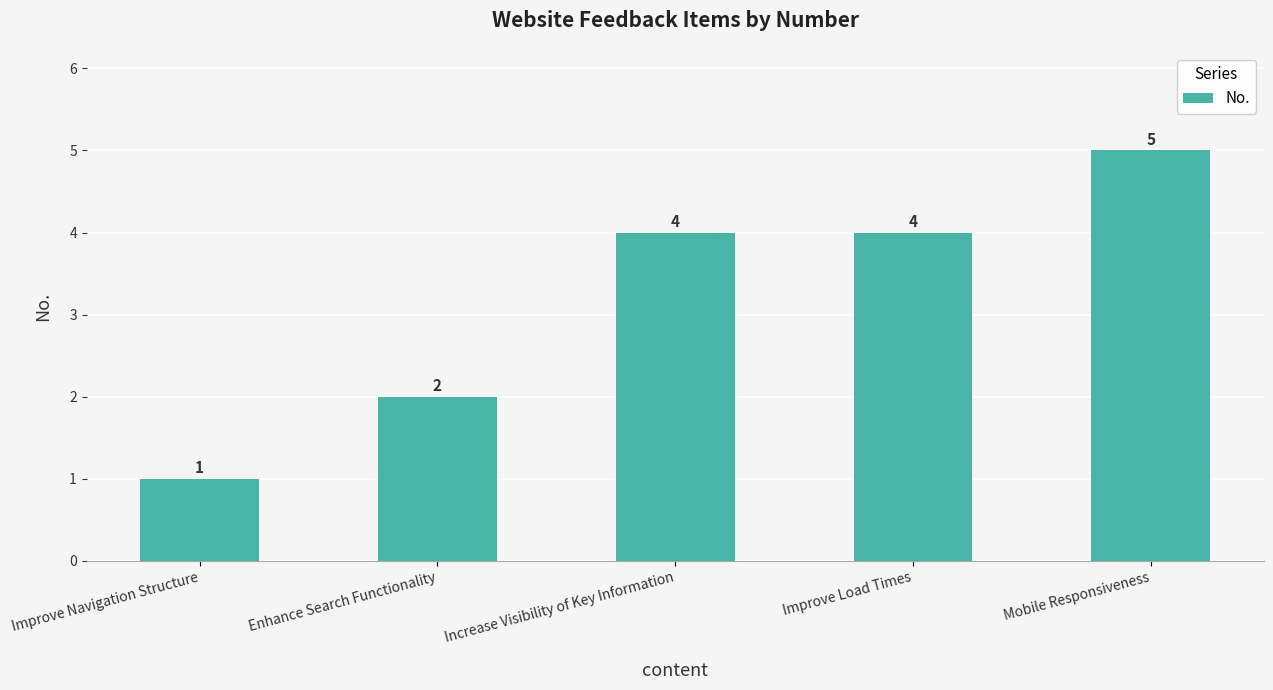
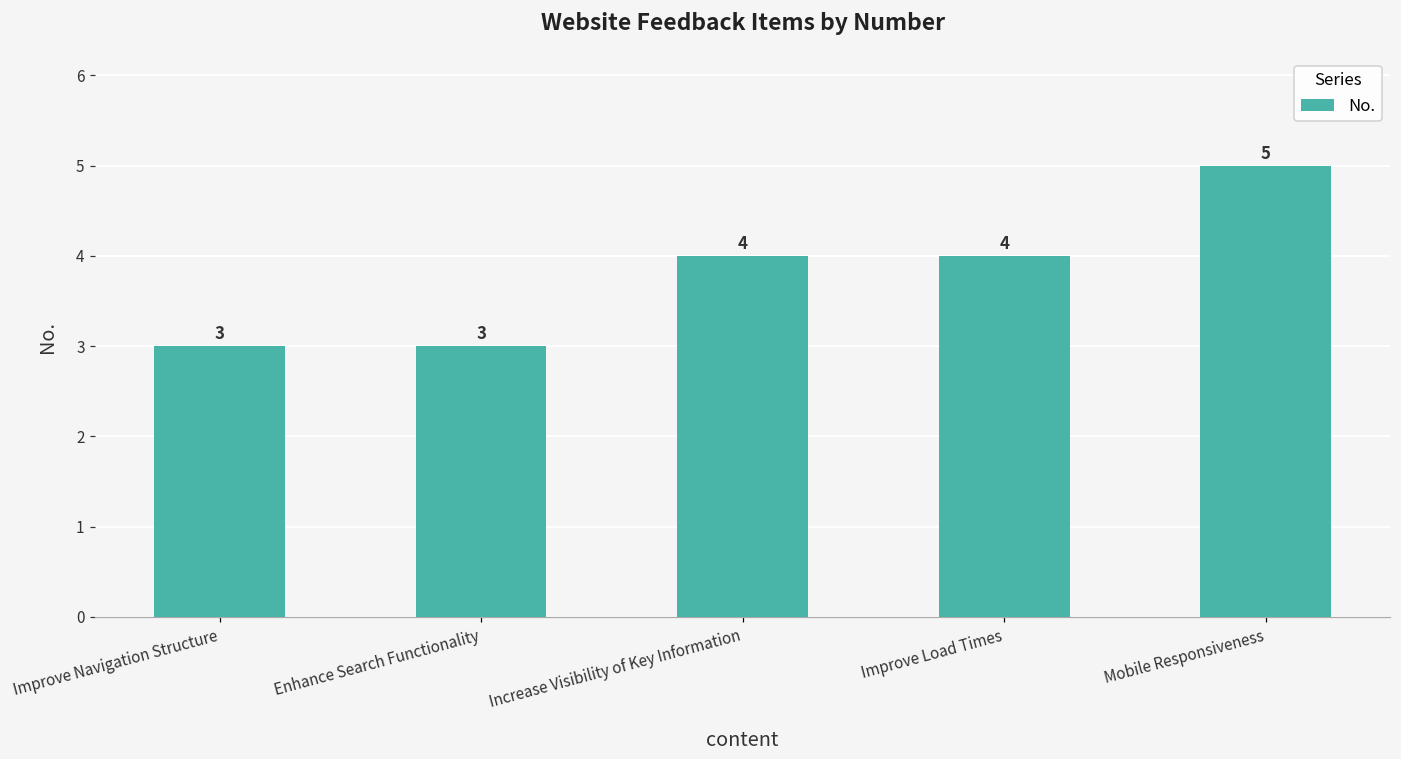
Improve Navigation Structure: 1 -> 3
Enhance Search Functionality: 2 -> 3
